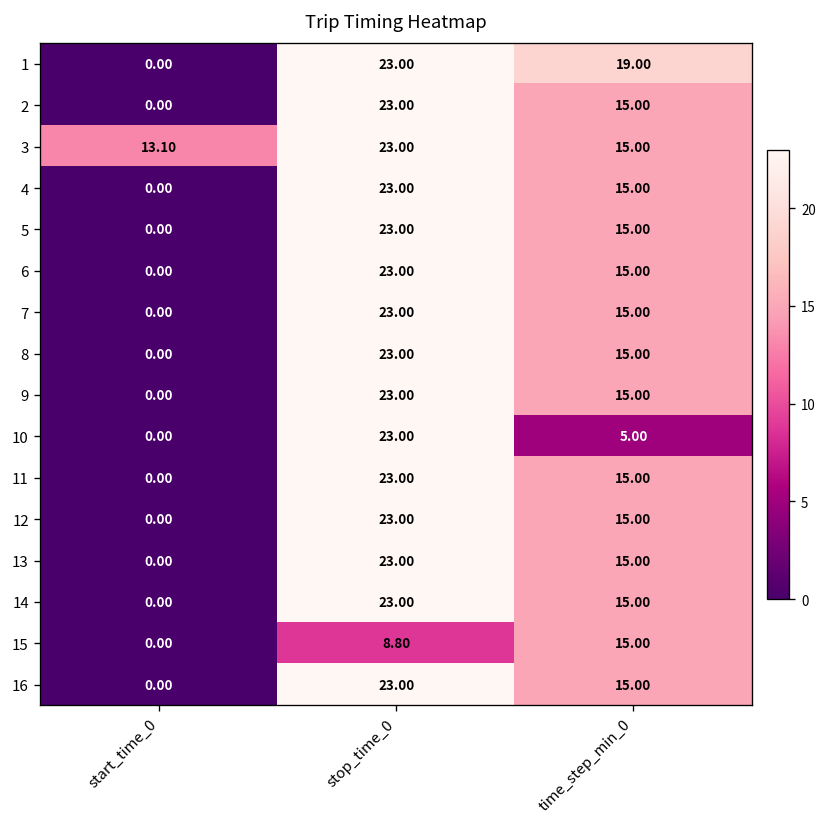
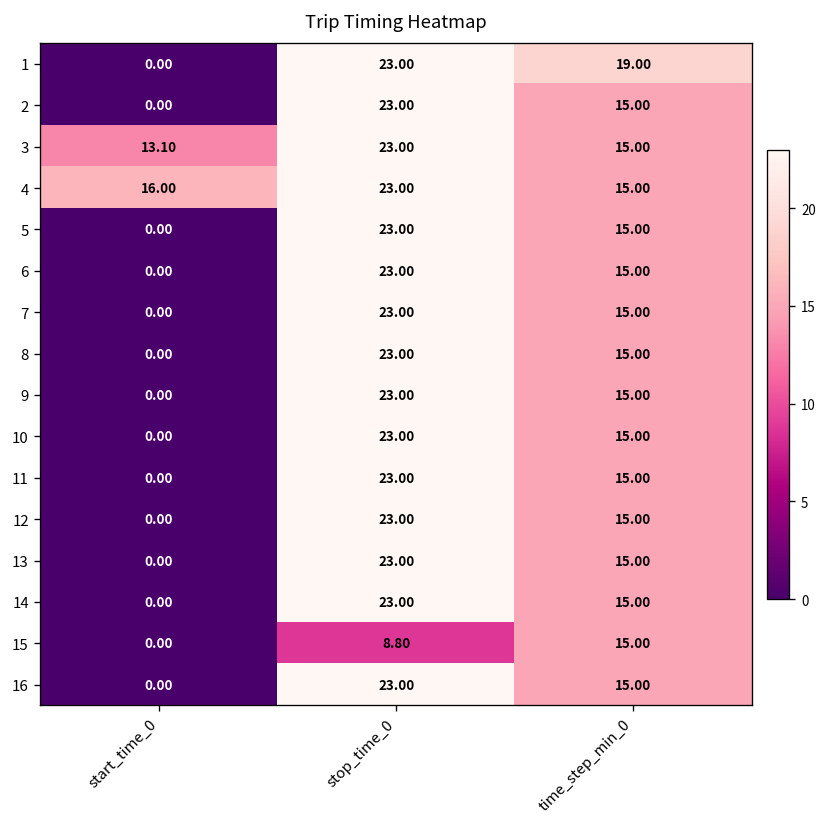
4, start_time_0: 0.00 -> 16.00
10, time_step_min_0: 5.00 -> 15.00
